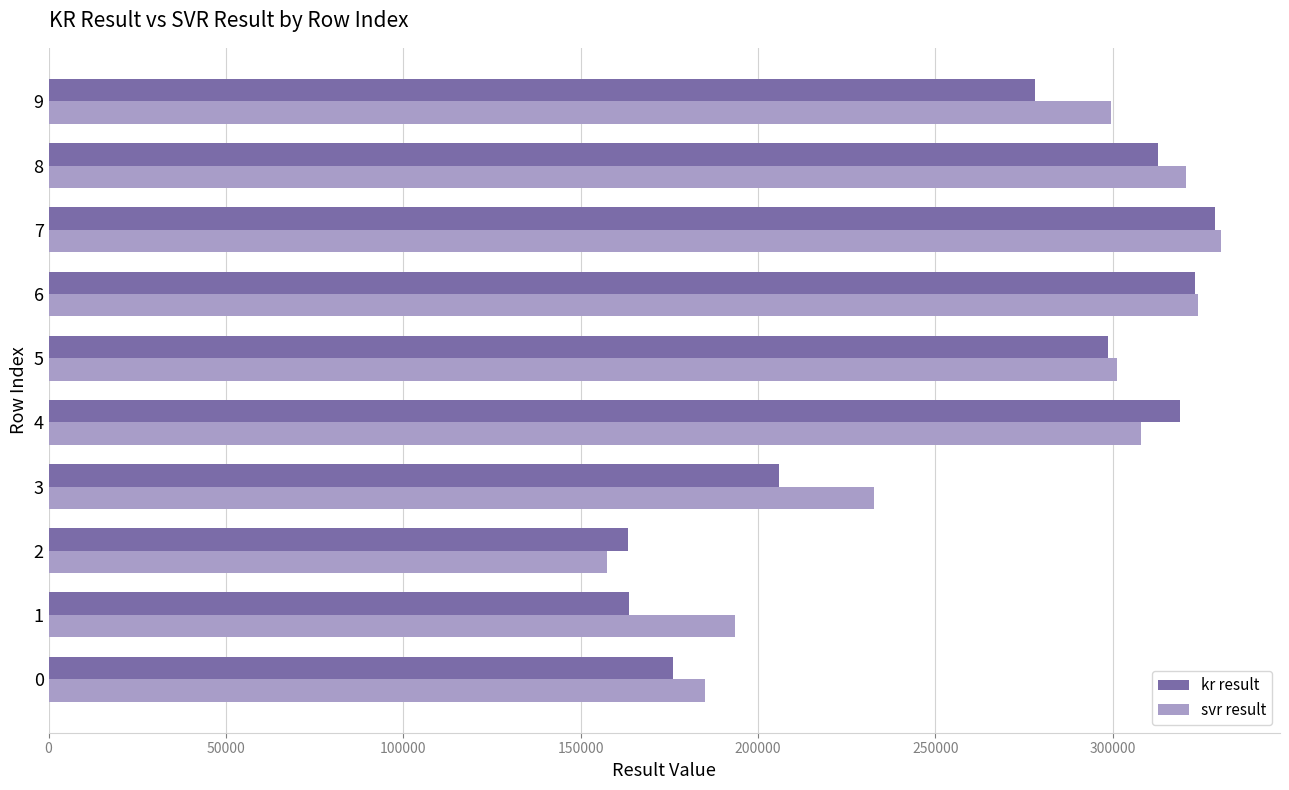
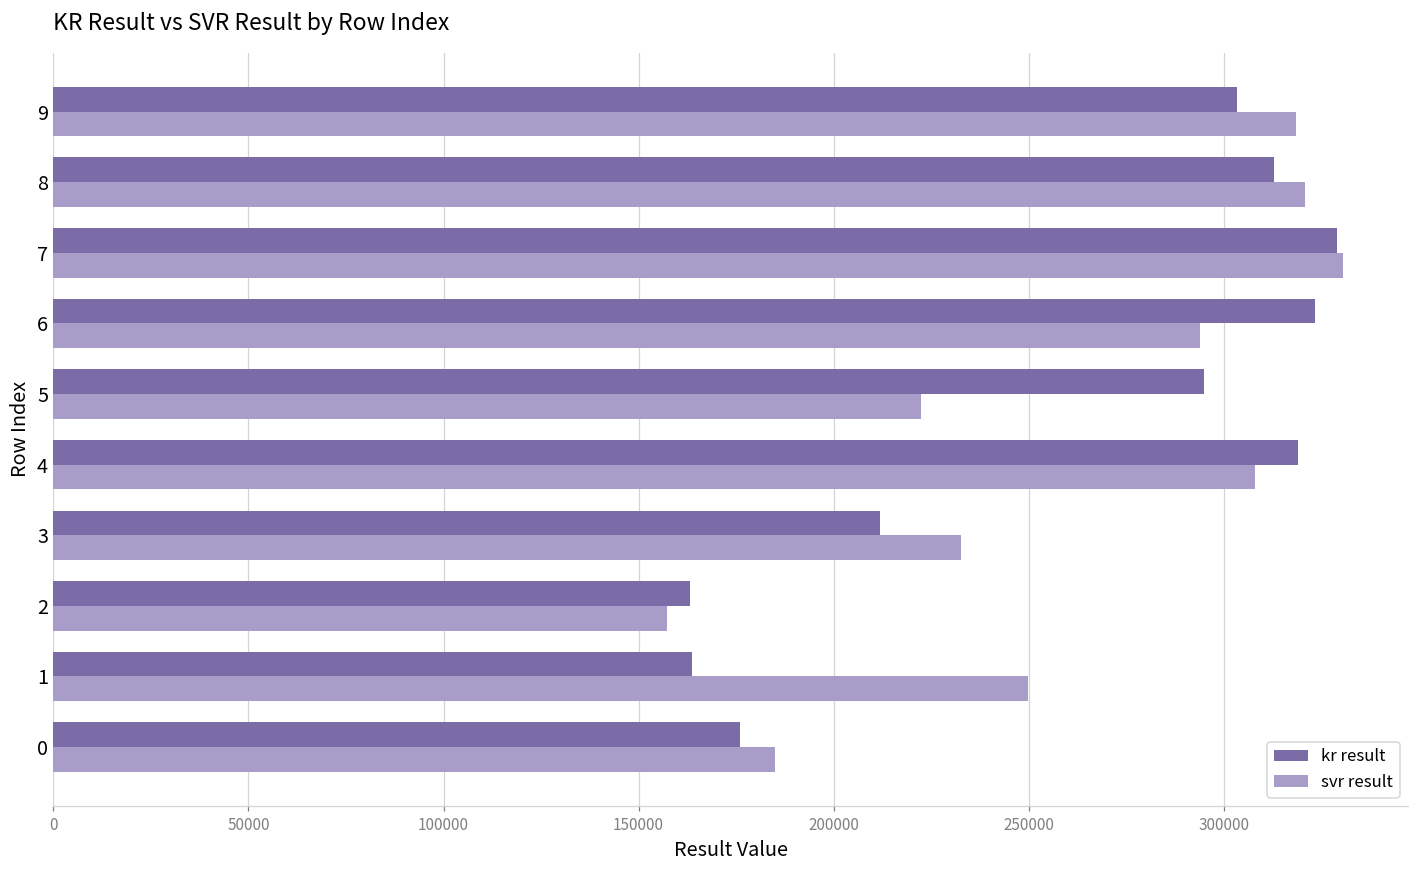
kr result, 9: 278000 -> 303000
svr result, 9: 300000 -> 319000
svr result, 6: 324000 -> 294000
kr result, 5: 299000 -> 295000
svr result, 5: 301000 -> 222000
kr result, 3: 206000 -> 212000
svr result, 1: 194000 -> 250000
